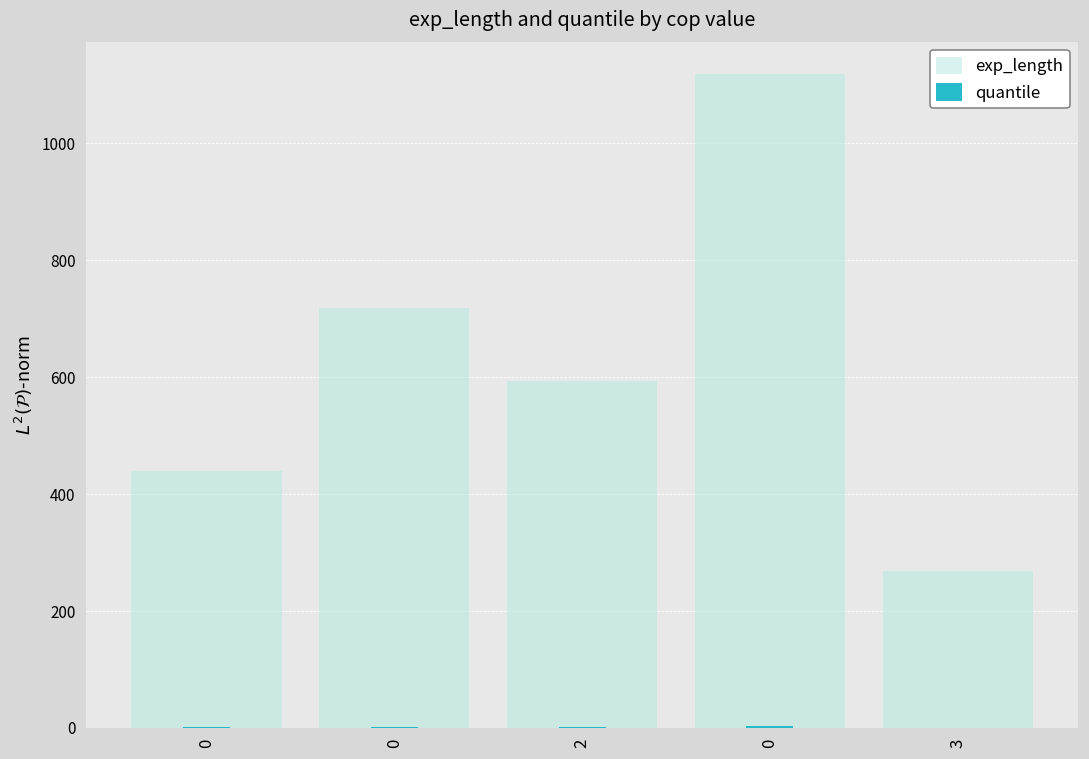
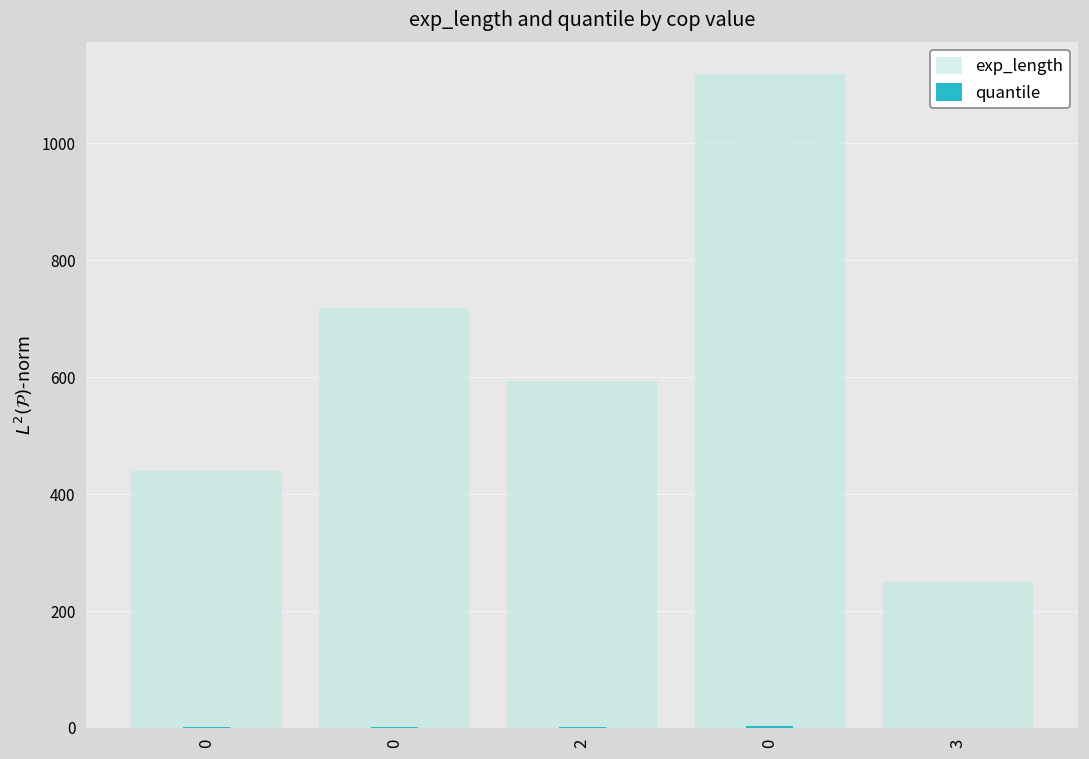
exp_length, 3: 270 -> 250
